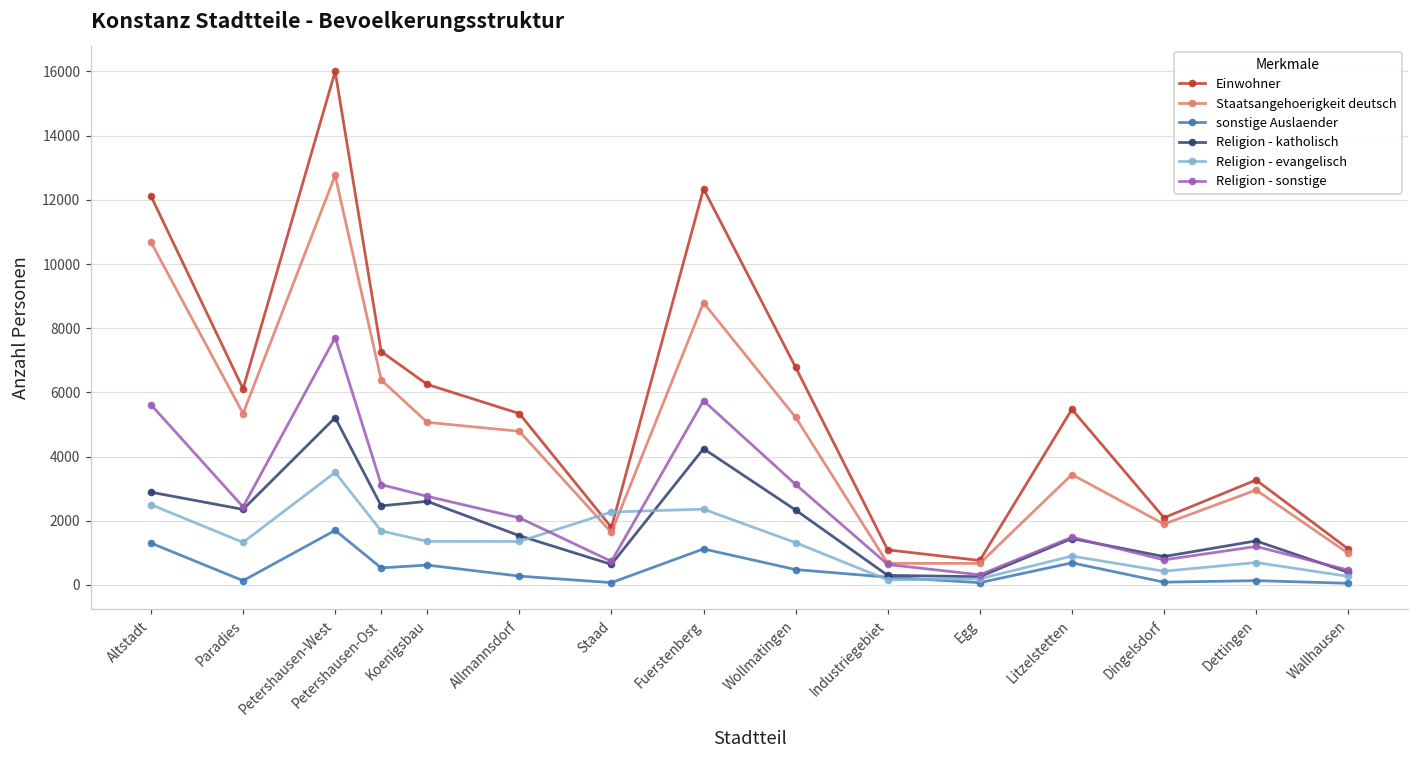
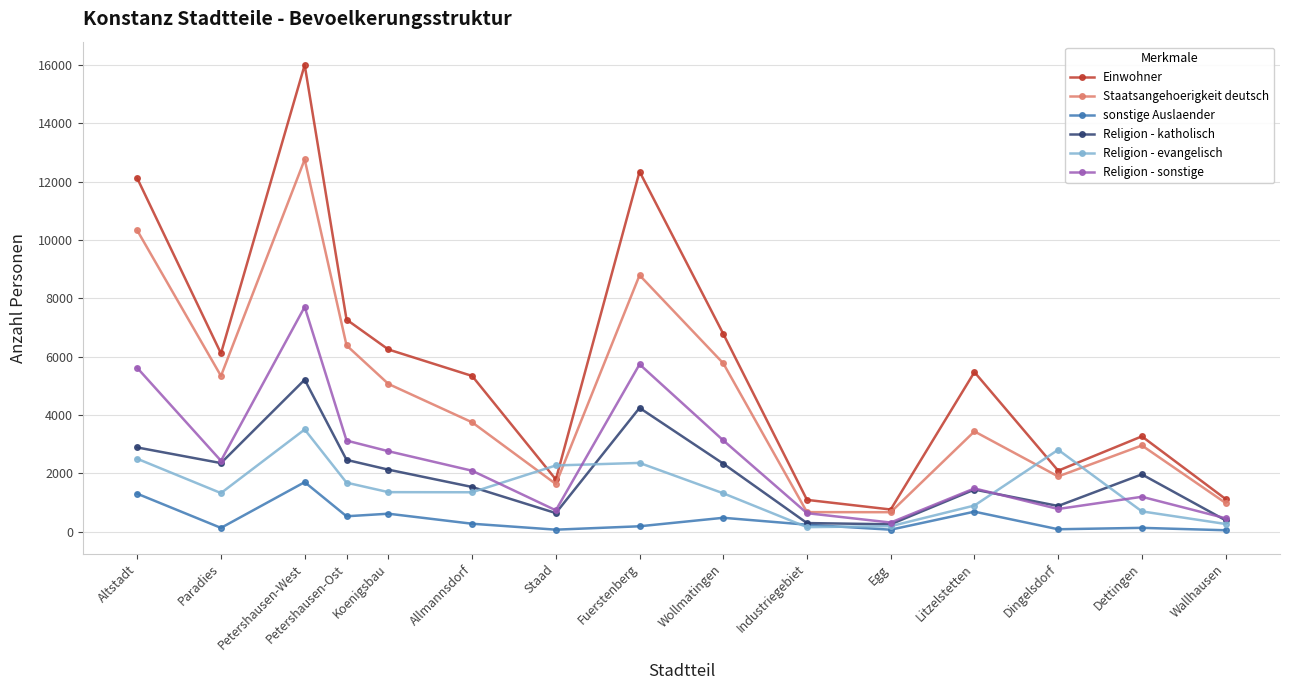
Staatsangehoerigkeit deutsch, Altstadt: 10700 -> 10300
Religion - katholisch, Koenigsbau: 2600 -> 2100
Staatsangehoerigkeit deutsch, Allmannsdorf: 4800 -> 3800
sonstige Auslaender, Fuerstenberg: 1100 -> 200
Staatsangehoerigkeit deutsch, Wollmatingen: 5200 -> 5800
Religion - evangelisch, Dingelsdorf: 400 -> 2800
Religion - katholisch, Dettingen: 1400 -> 2000
